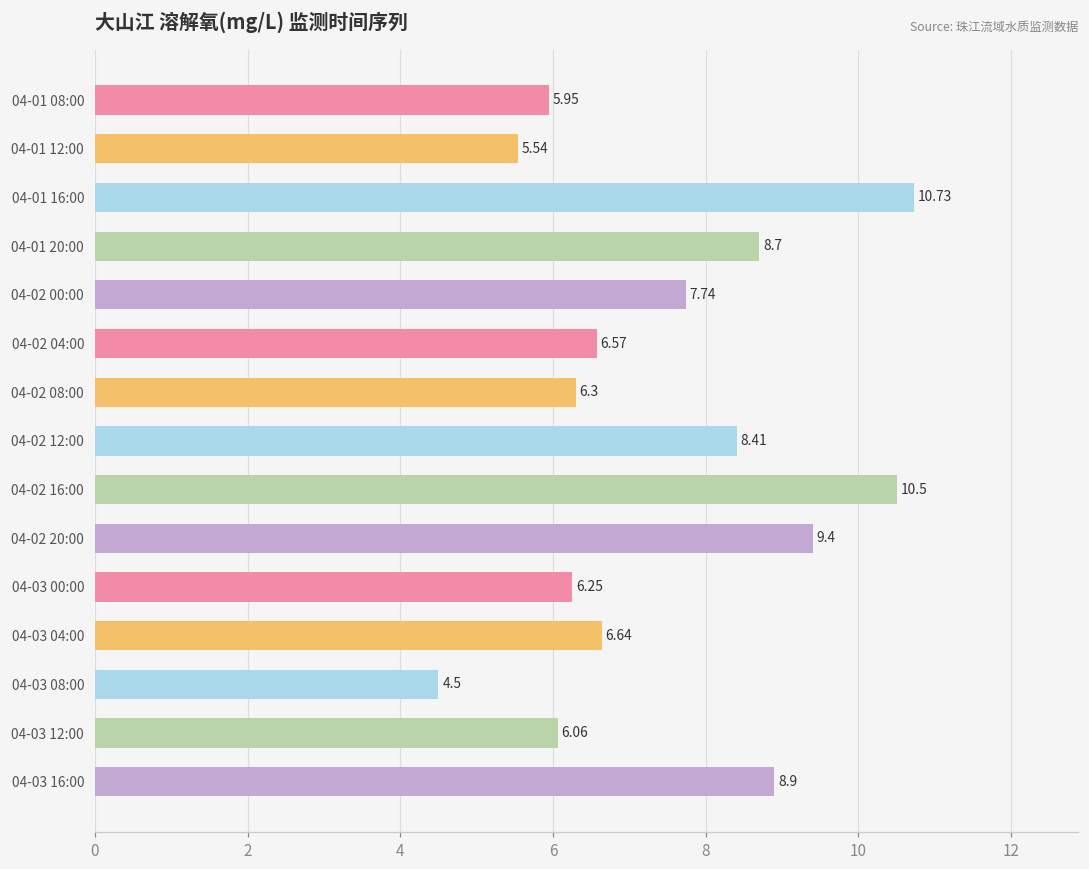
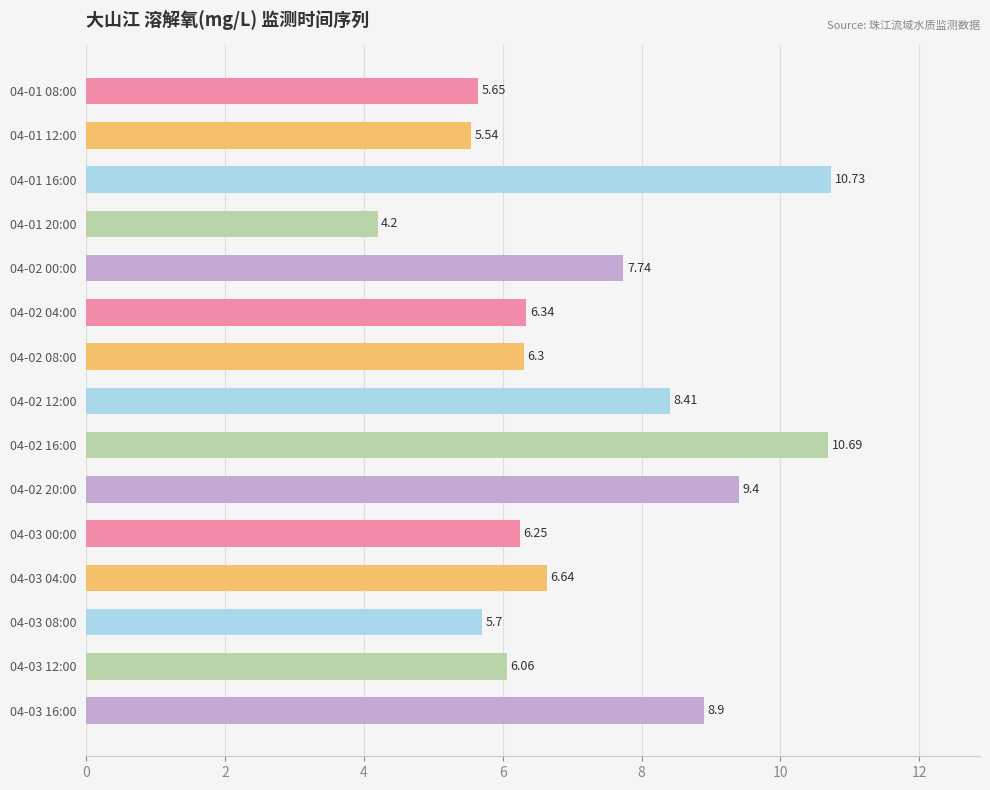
04-01 08:00: 5.95 -> 5.65
04-01 20:00: 8.7 -> 4.2
04-02 04:00: 6.57 -> 6.34
04-02 16:00: 10.5 -> 10.69
04-03 08:00: 4.5 -> 5.7
